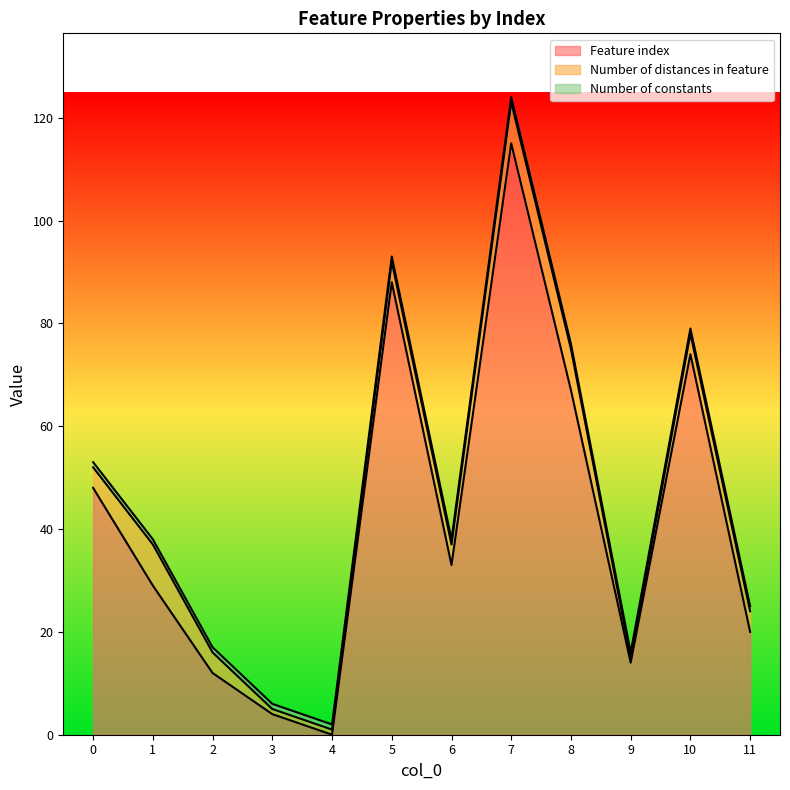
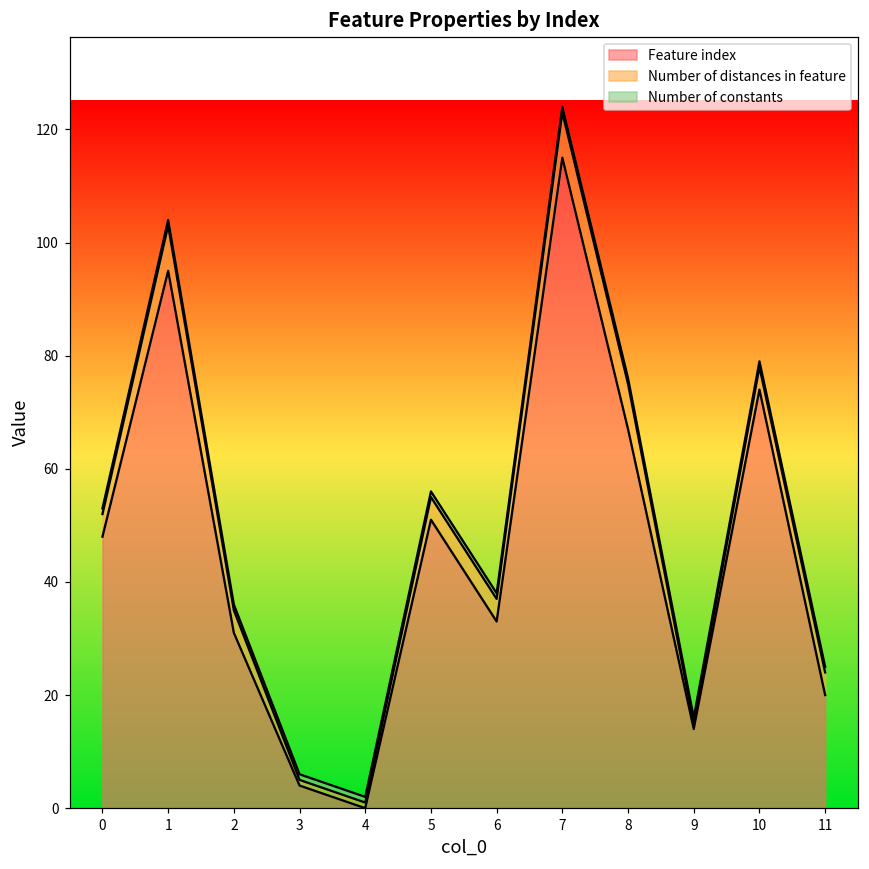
Feature index, 1: 29 -> 95
Feature index, 2: 12 -> 31
Feature index, 5: 88 -> 51
